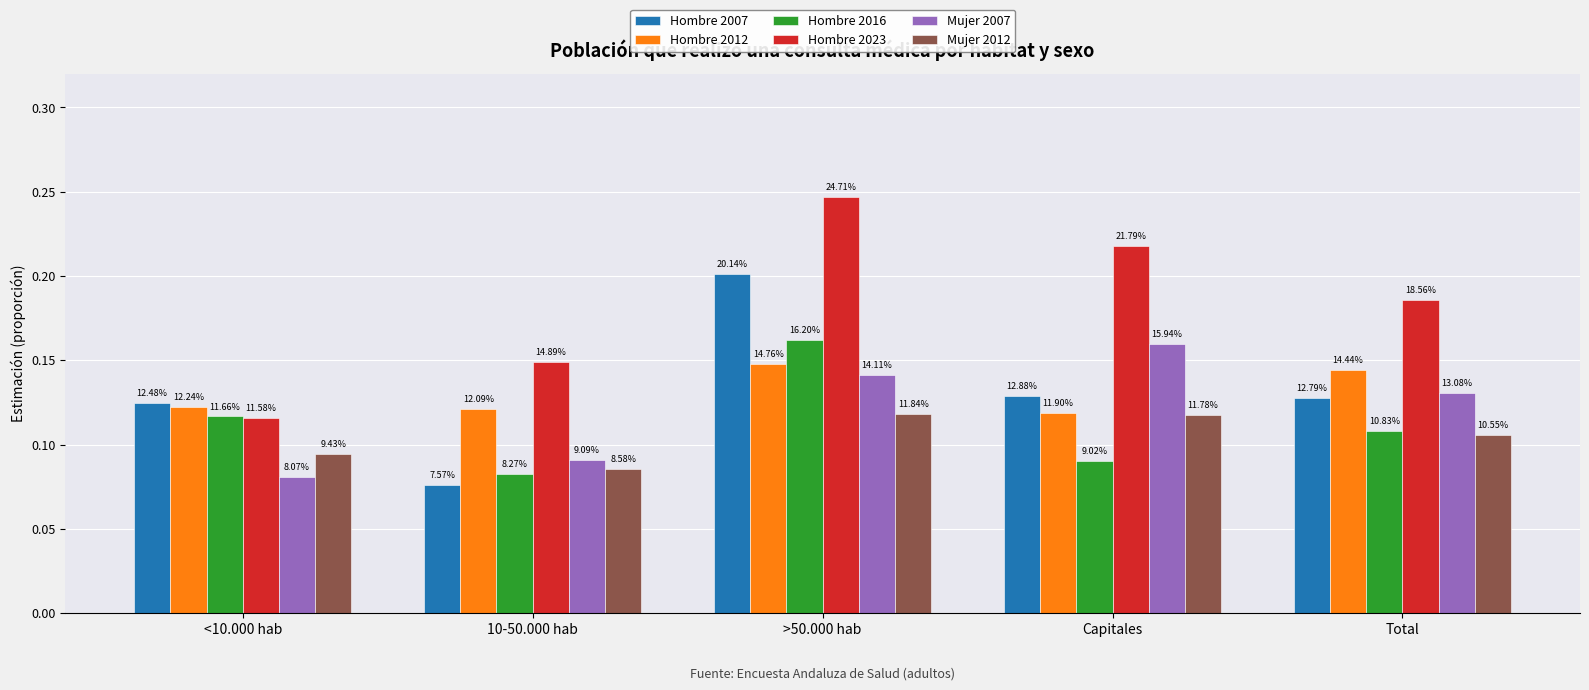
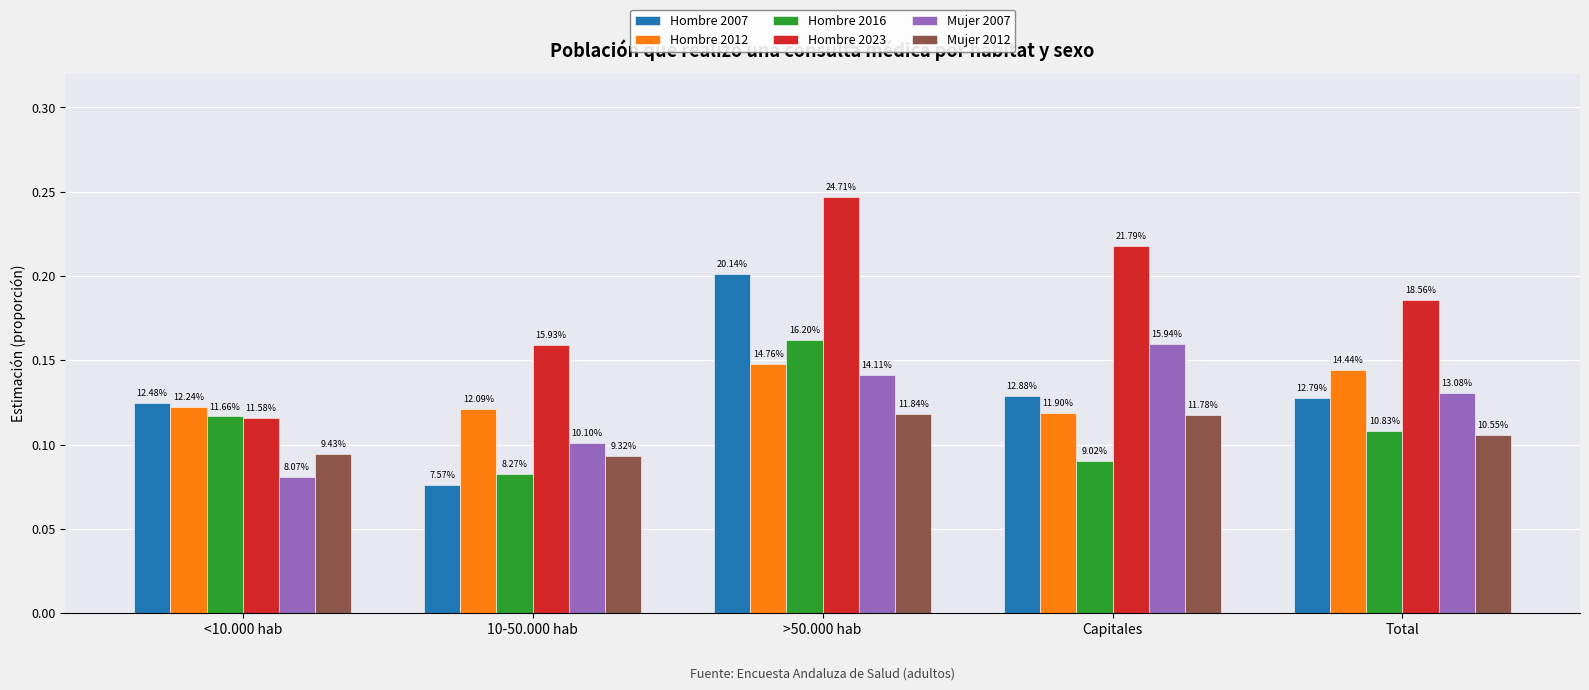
Hombre 2023, 10-50.000 hab: 14.89% -> 15.93%
Mujer 2007, 10-50.000 hab: 9.09% -> 10.10%
Mujer 2012, 10-50.000 hab: 8.58% -> 9.32%
